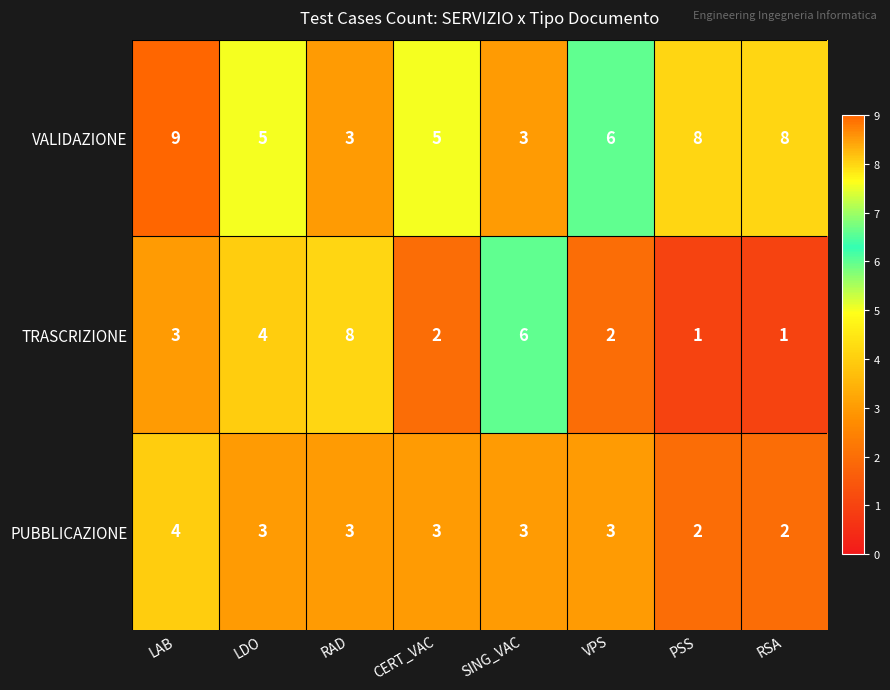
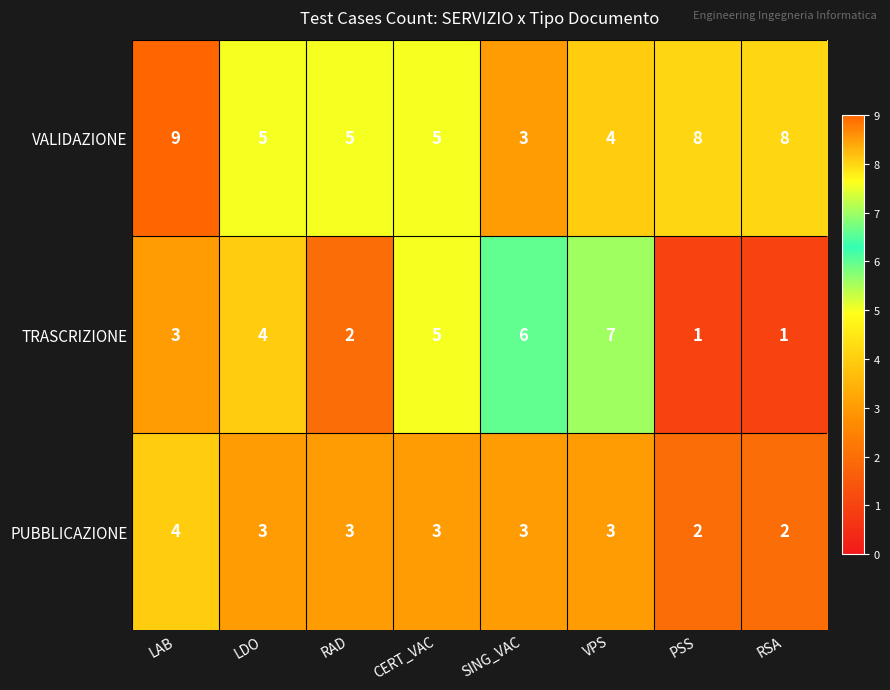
VALIDAZIONE, RAD: 3 -> 5
VALIDAZIONE, VPS: 6 -> 4
TRASCRIZIONE, RAD: 8 -> 2
TRASCRIZIONE, CERT_VAC: 2 -> 5
TRASCRIZIONE, VPS: 2 -> 7
